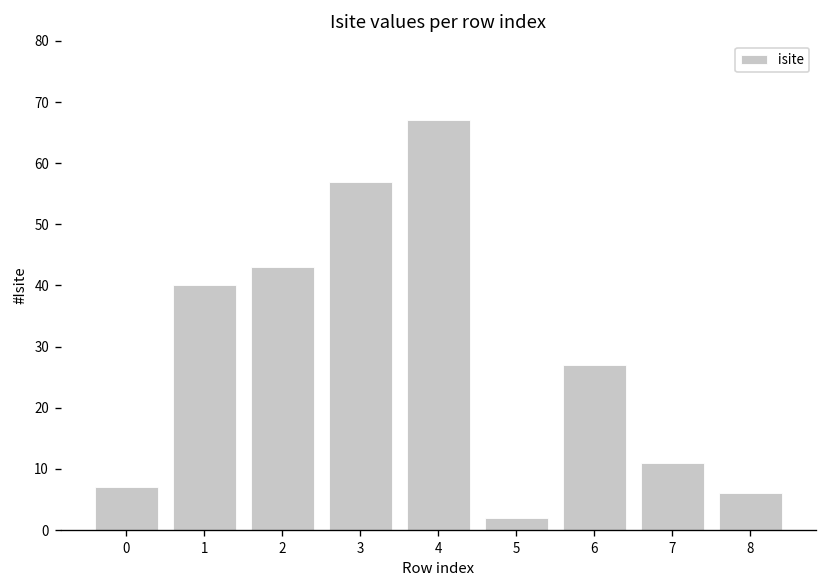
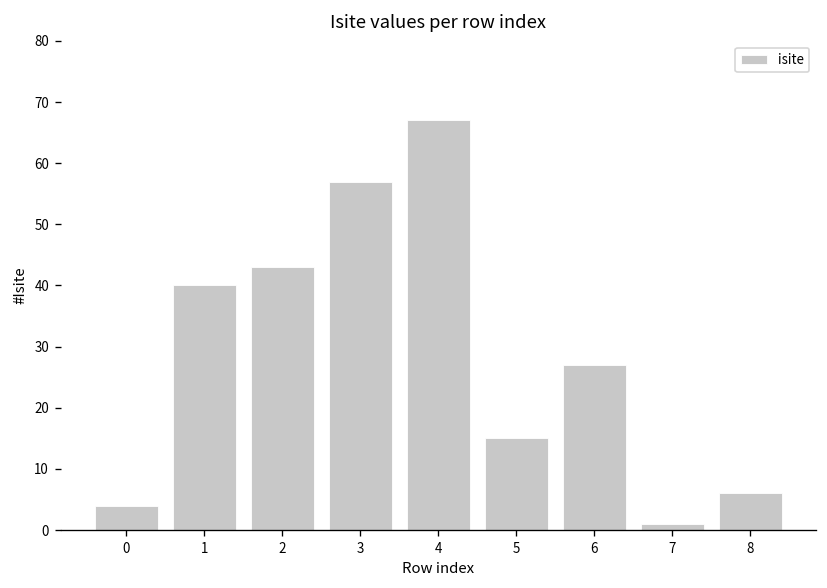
0: 7 -> 4
5: 2 -> 15
7: 11 -> 1
